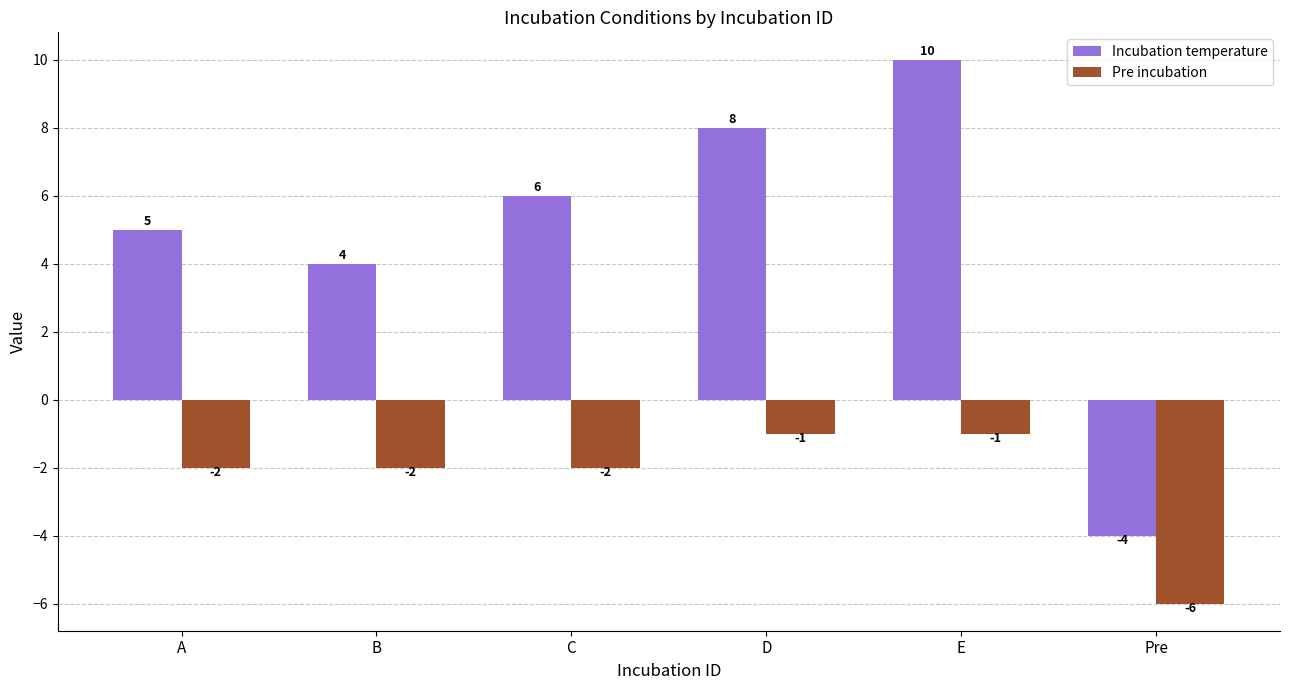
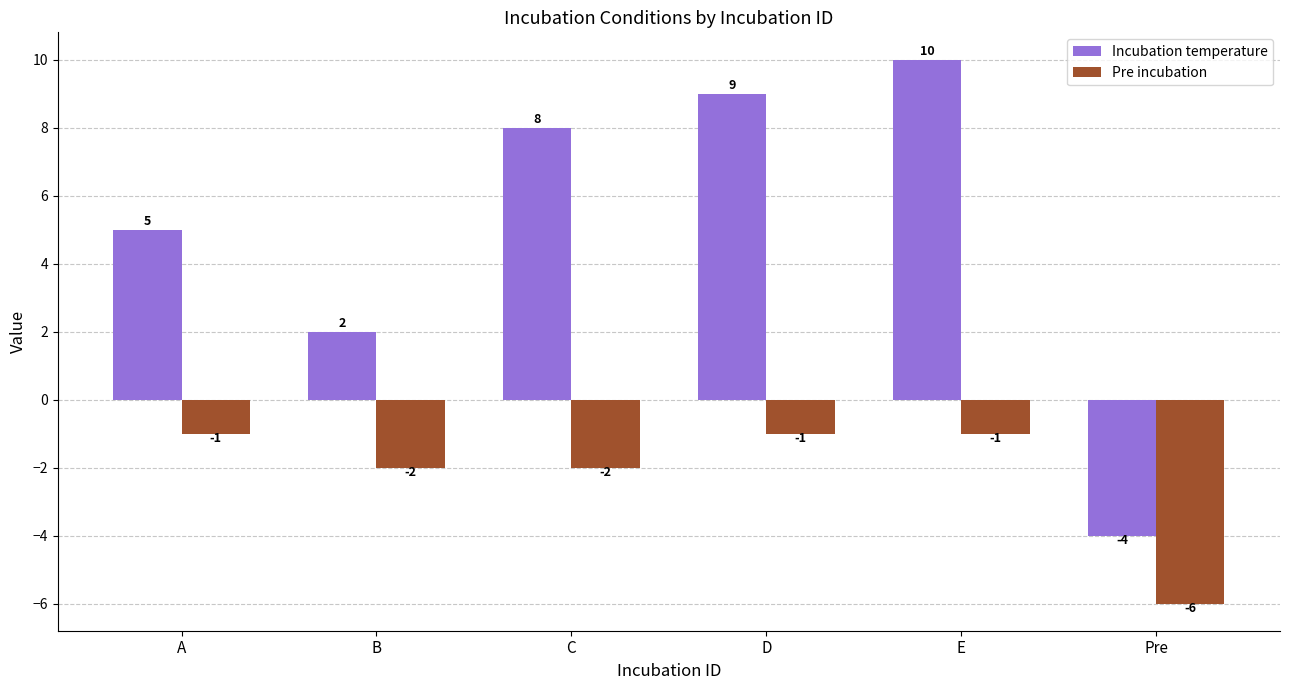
Pre incubation, A: -2 -> -1
Incubation temperature, B: 4 -> 2
Incubation temperature, C: 6 -> 8
Incubation temperature, D: 8 -> 9
